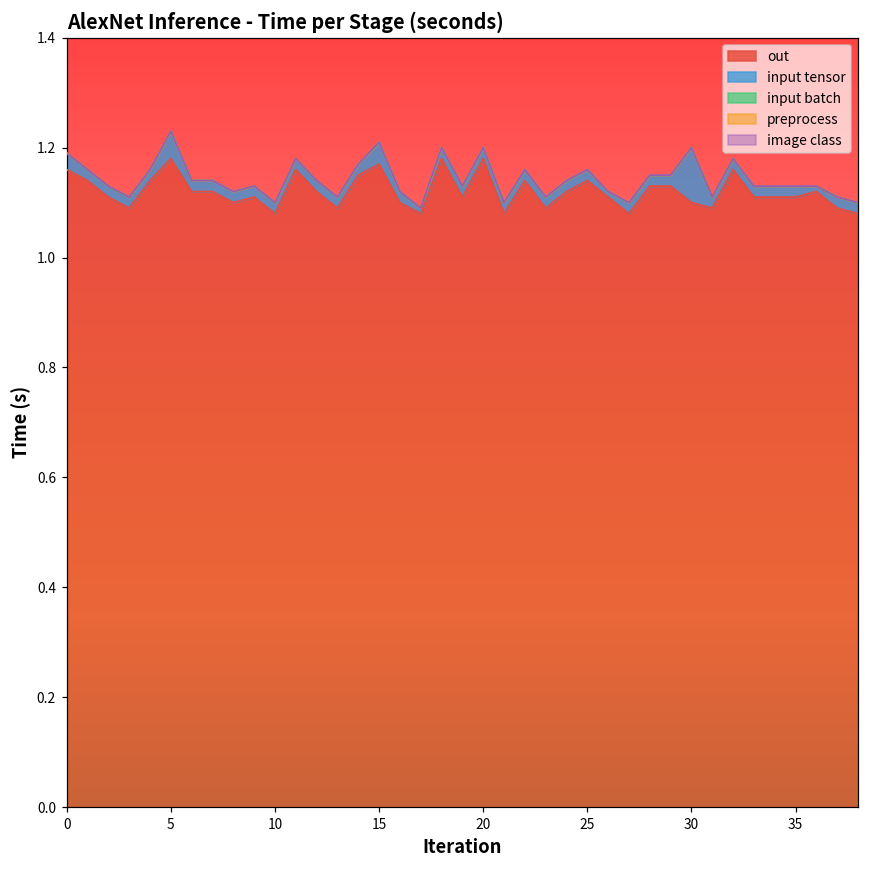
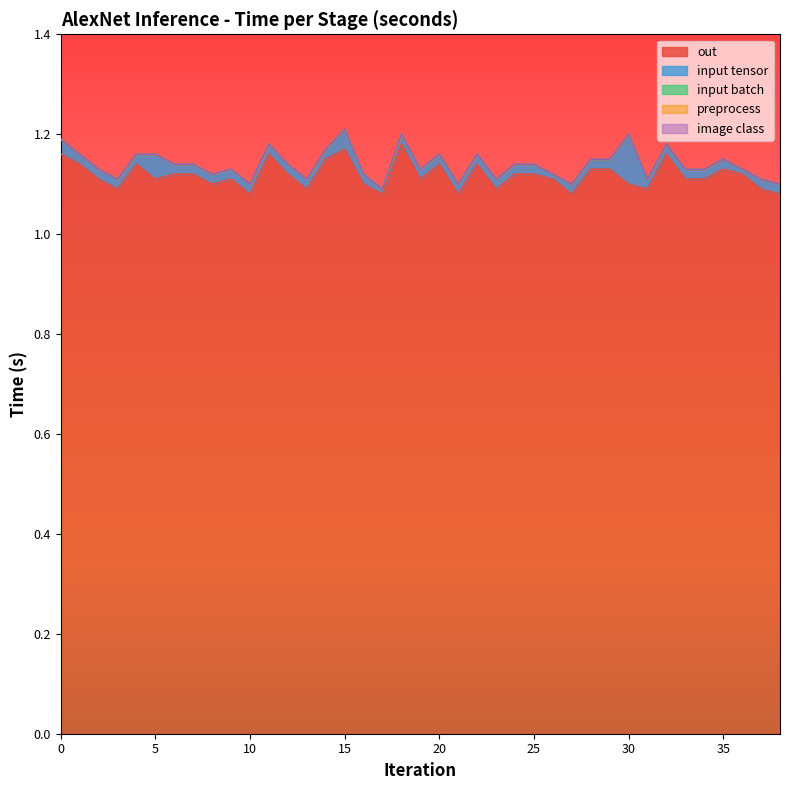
out, 5: 1.18 -> 1.11
out, 20: 1.18 -> 1.14
out, 25: 1.14 -> 1.12
out, 35: 1.11 -> 1.13
